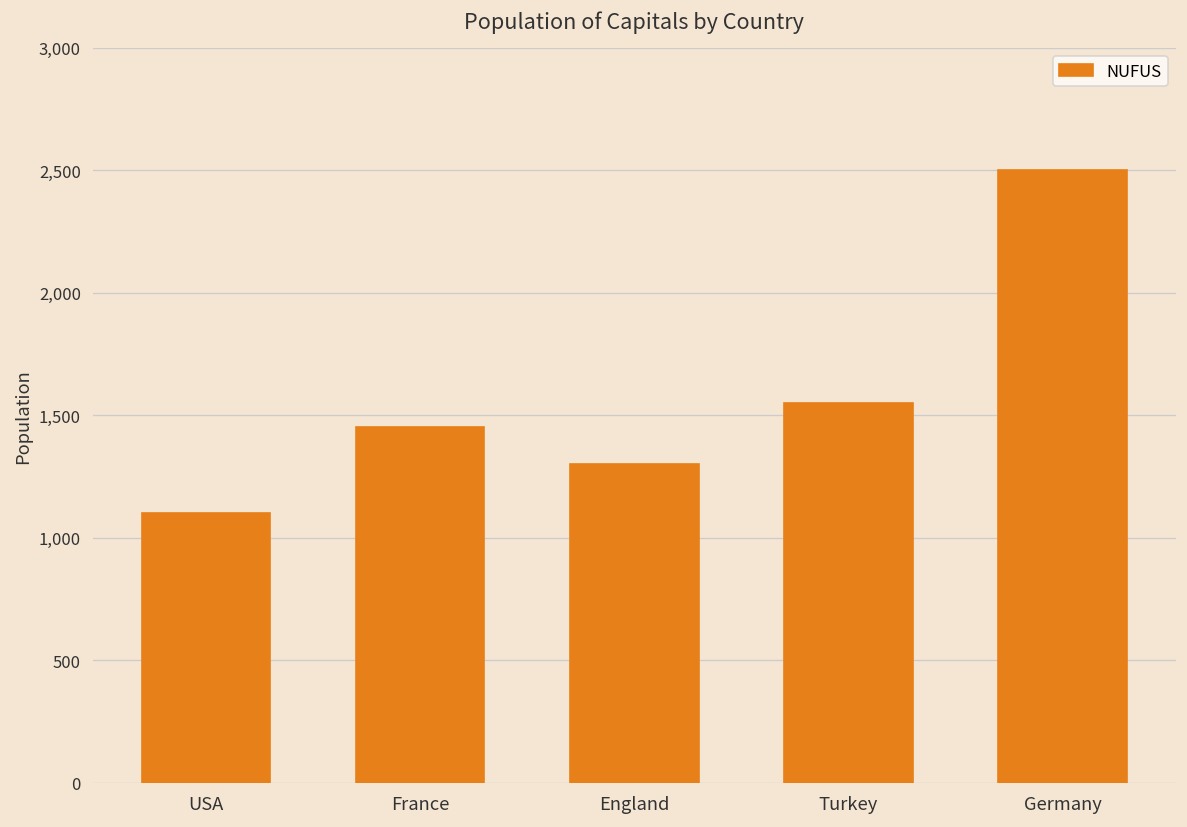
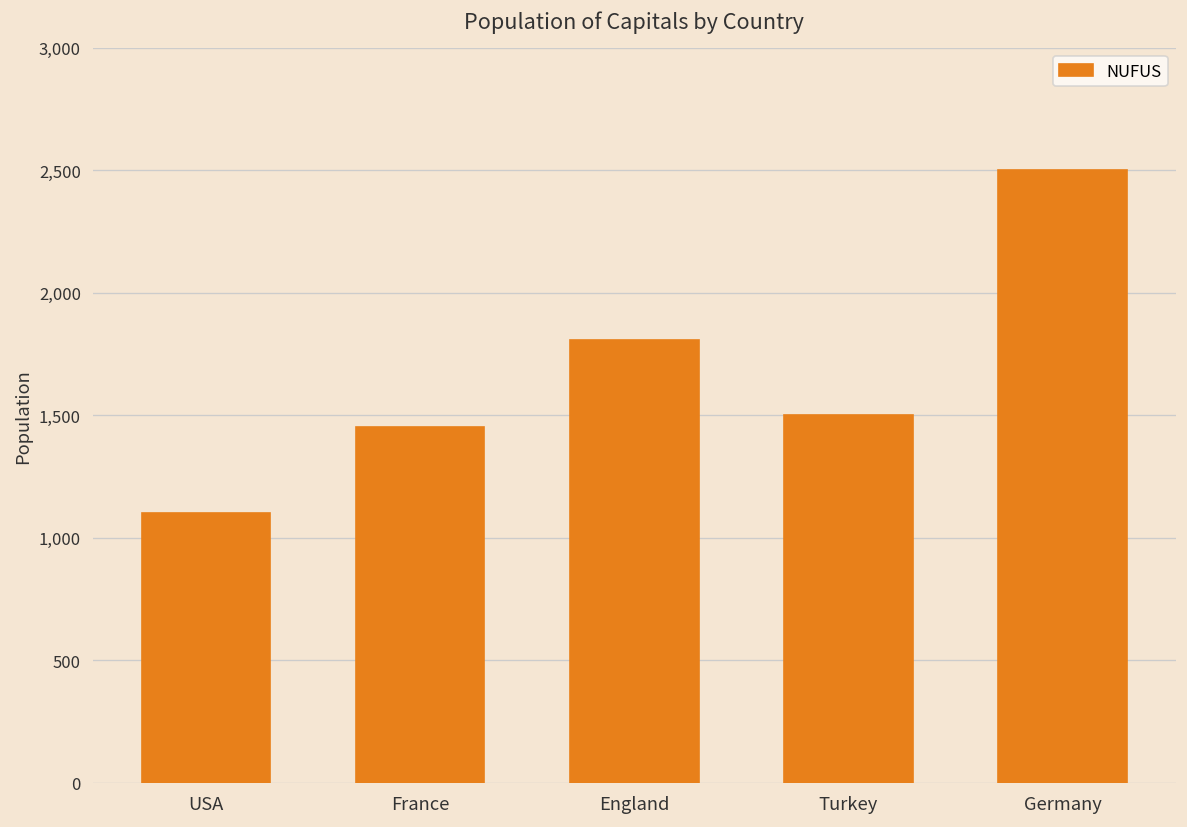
England: 1,300 -> 1,810
Turkey: 1,550 -> 1,500
